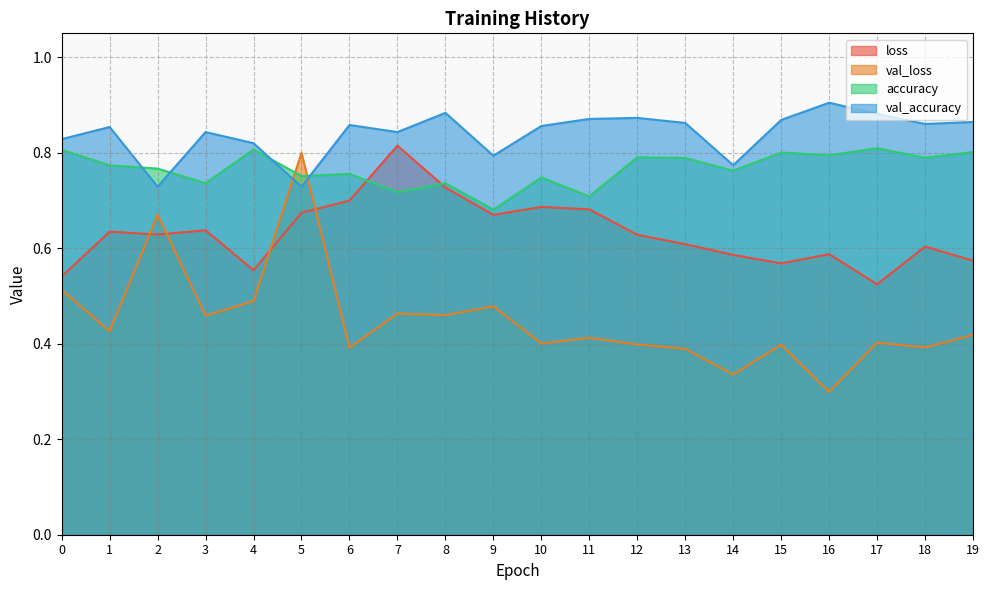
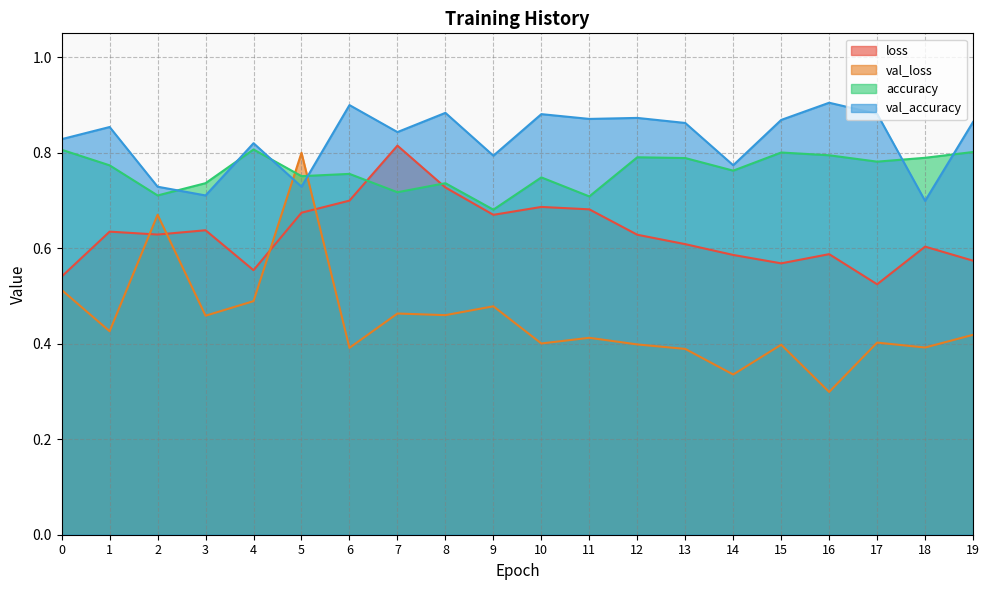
accuracy, 2: 0.77 -> 0.71
val_accuracy, 3: 0.84 -> 0.71
val_accuracy, 6: 0.86 -> 0.90
val_accuracy, 10: 0.86 -> 0.88
accuracy, 17: 0.81 -> 0.78
val_accuracy, 18: 0.86 -> 0.70
